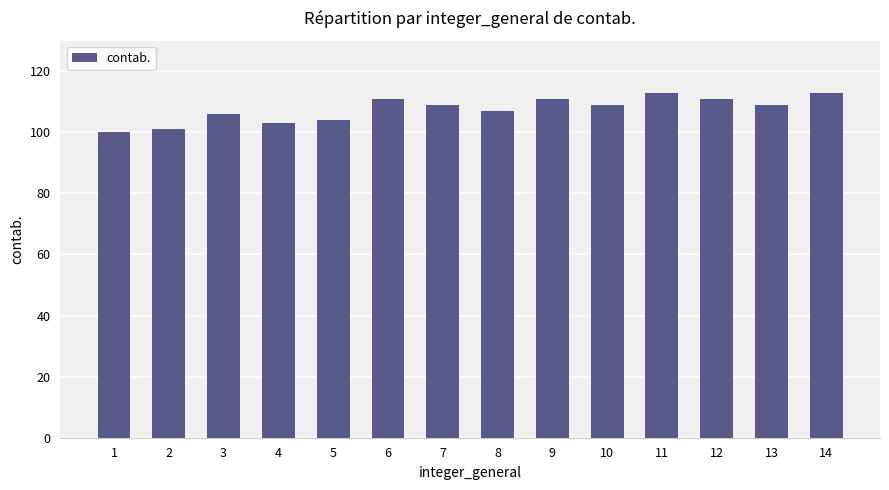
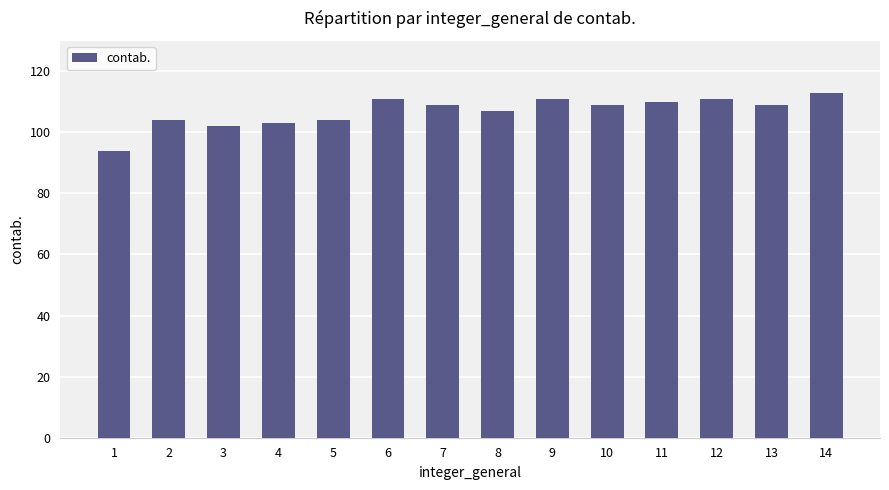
1: 100 -> 94
2: 101 -> 104
3: 106 -> 102
11: 113 -> 110
